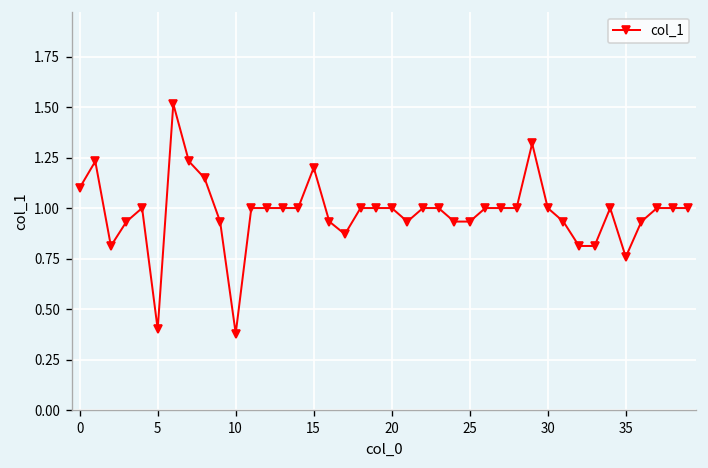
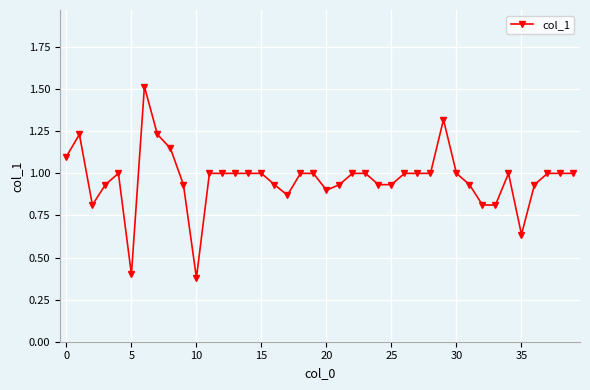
15: 1.2 -> 1.0
20: 1.0 -> 0.9
35: 0.76 -> 0.64
